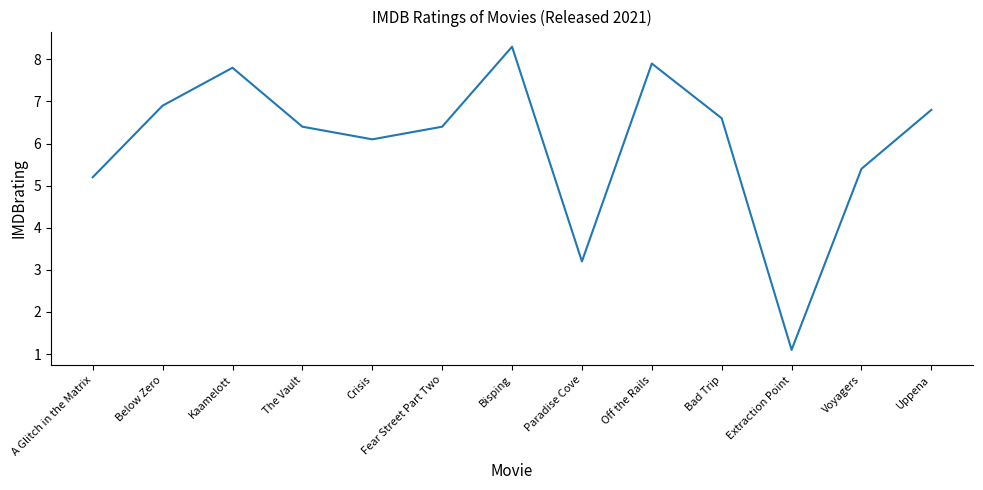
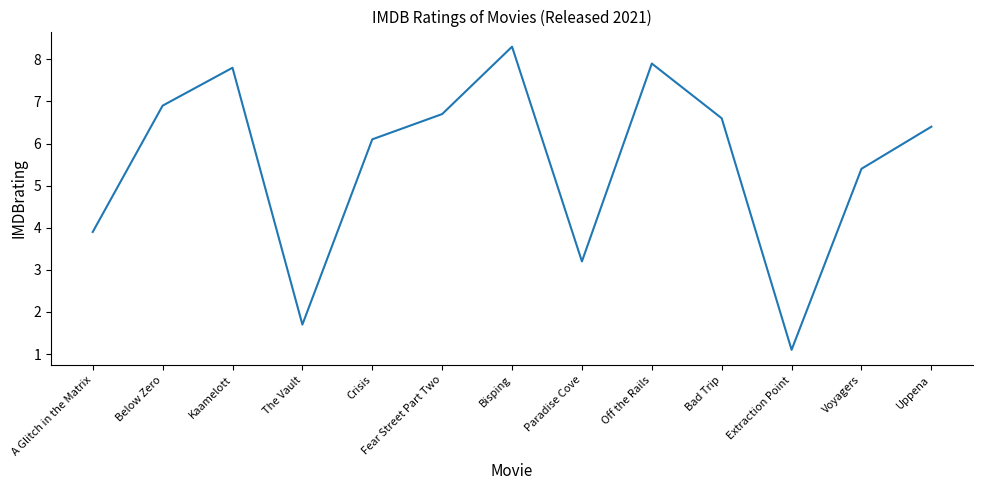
A Glitch in the Matrix: 5.2 -> 3.9
The Vault: 6.4 -> 1.7
Fear Street Part Two: 6.4 -> 6.7
Uppena: 6.8 -> 6.4
